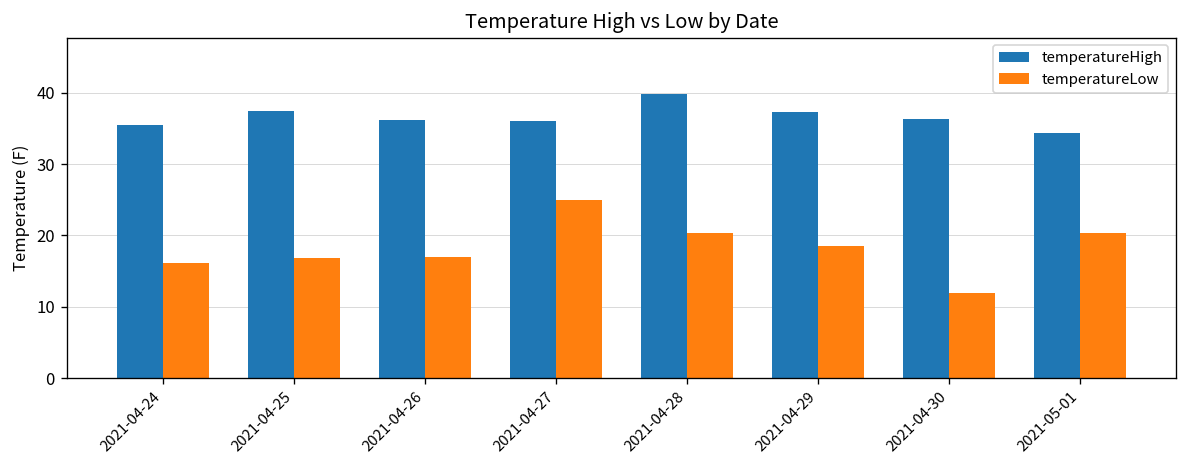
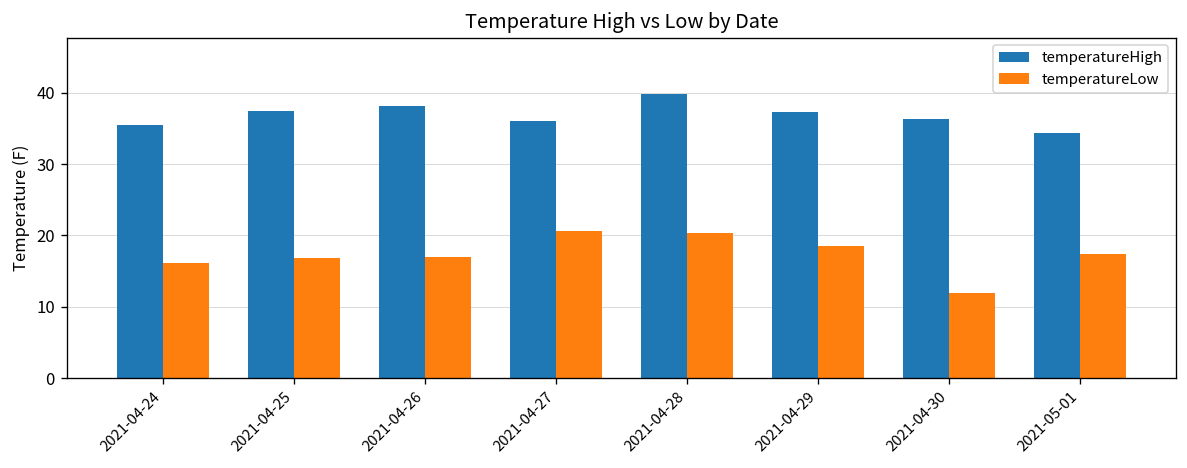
temperatureHigh, 2021-04-26: 36 -> 38
temperatureLow, 2021-04-27: 25 -> 21
temperatureLow, 2021-05-01: 20 -> 17
